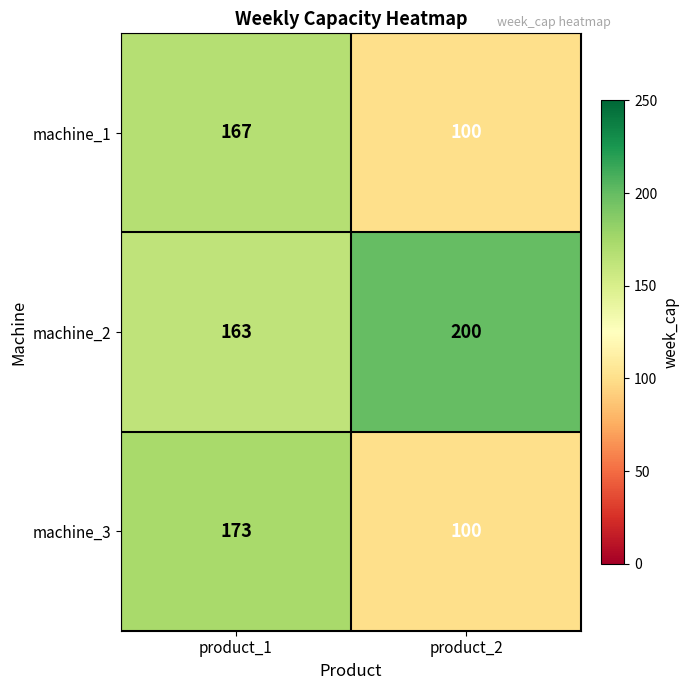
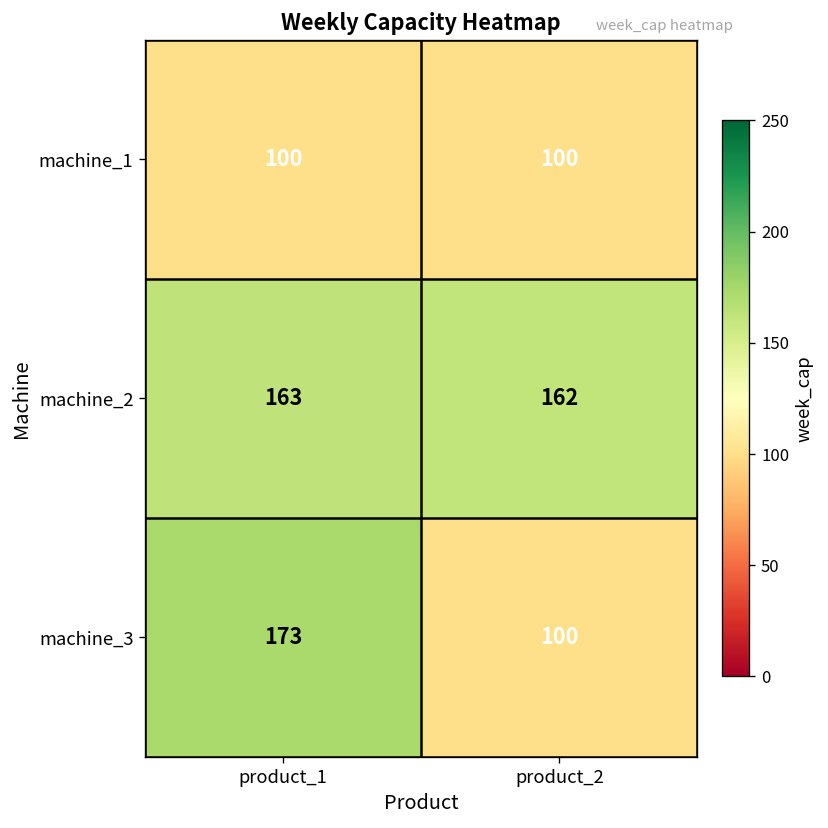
machine_1, product_1: 167 -> 100
machine_2, product_2: 200 -> 162
